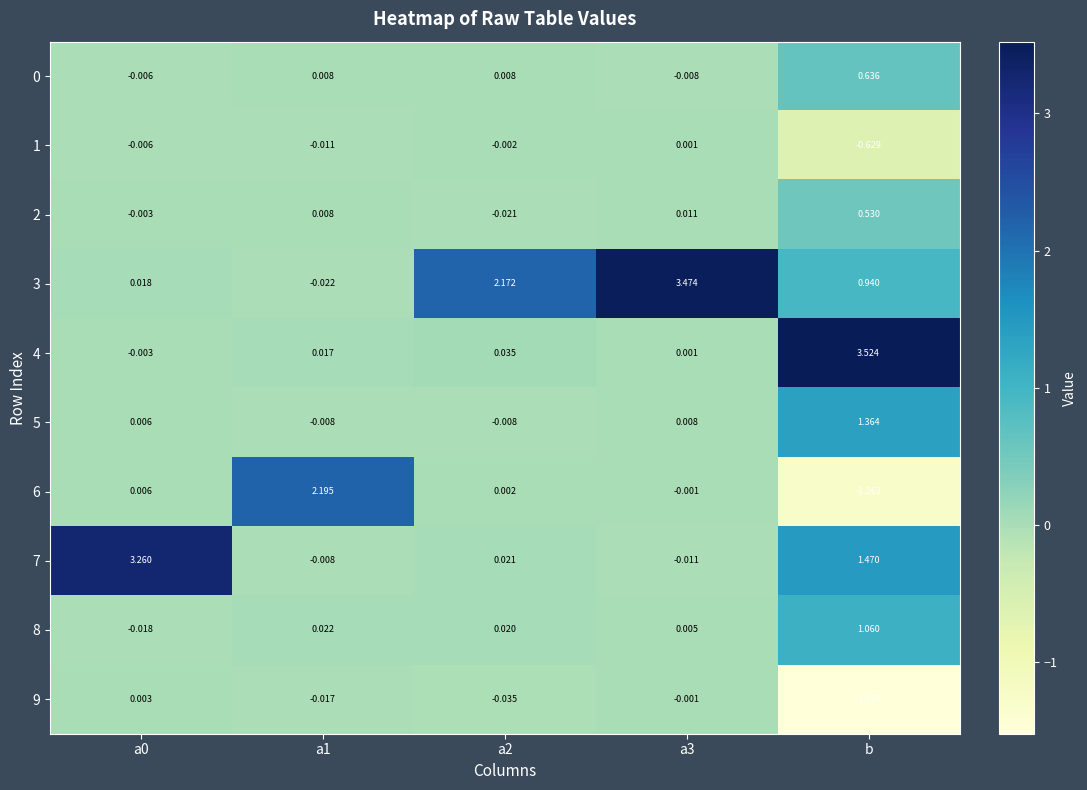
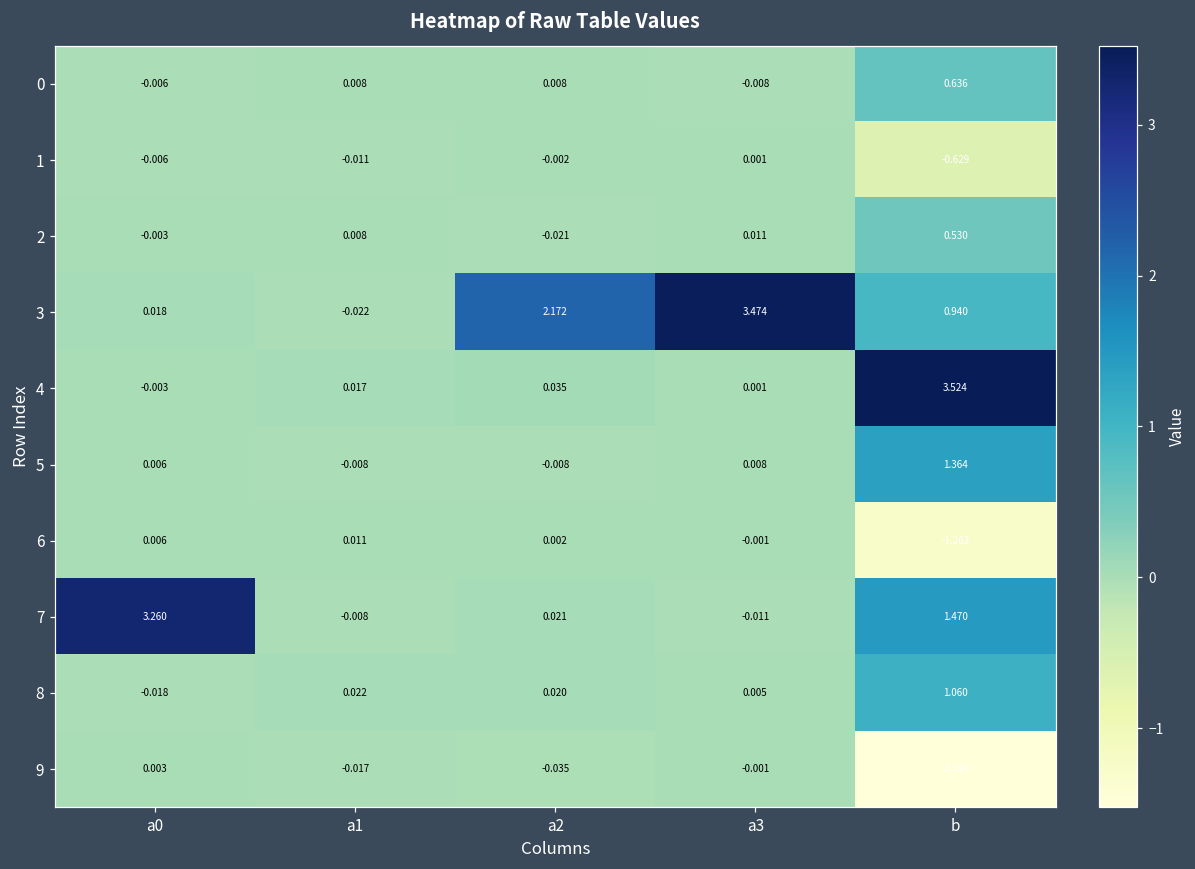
6, a1: 2.195 -> 0.011
